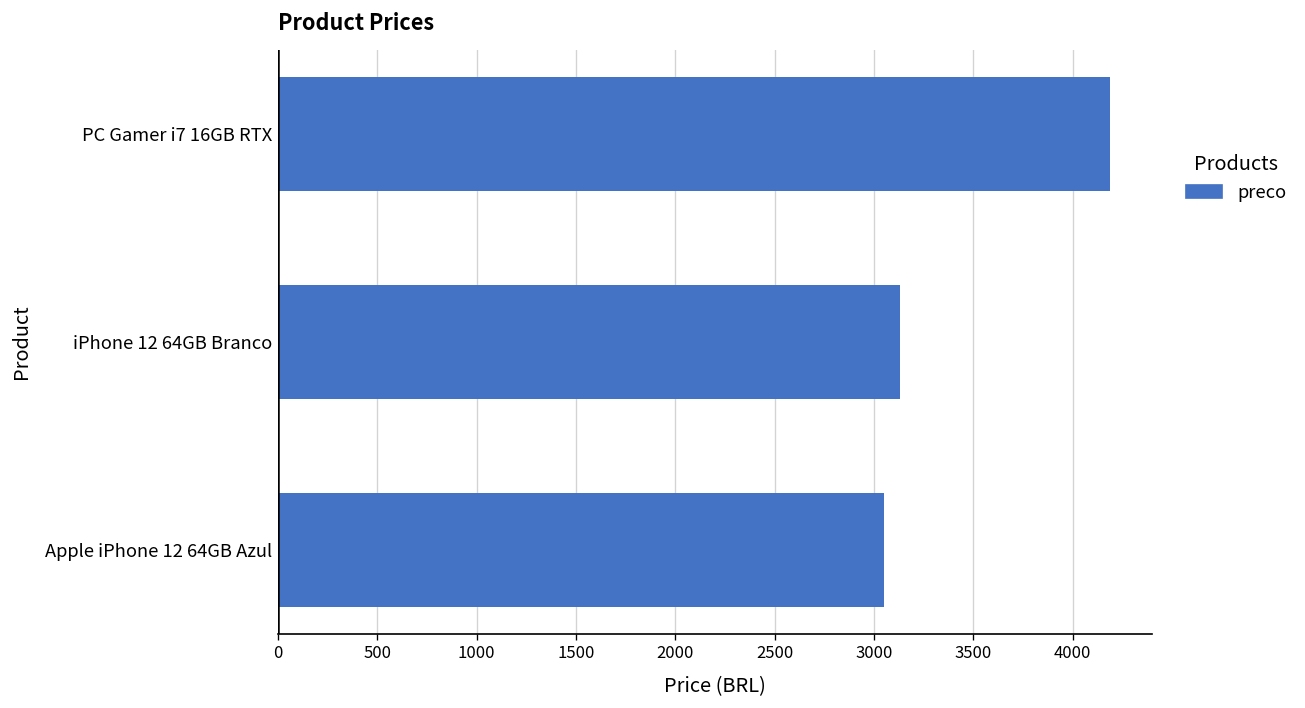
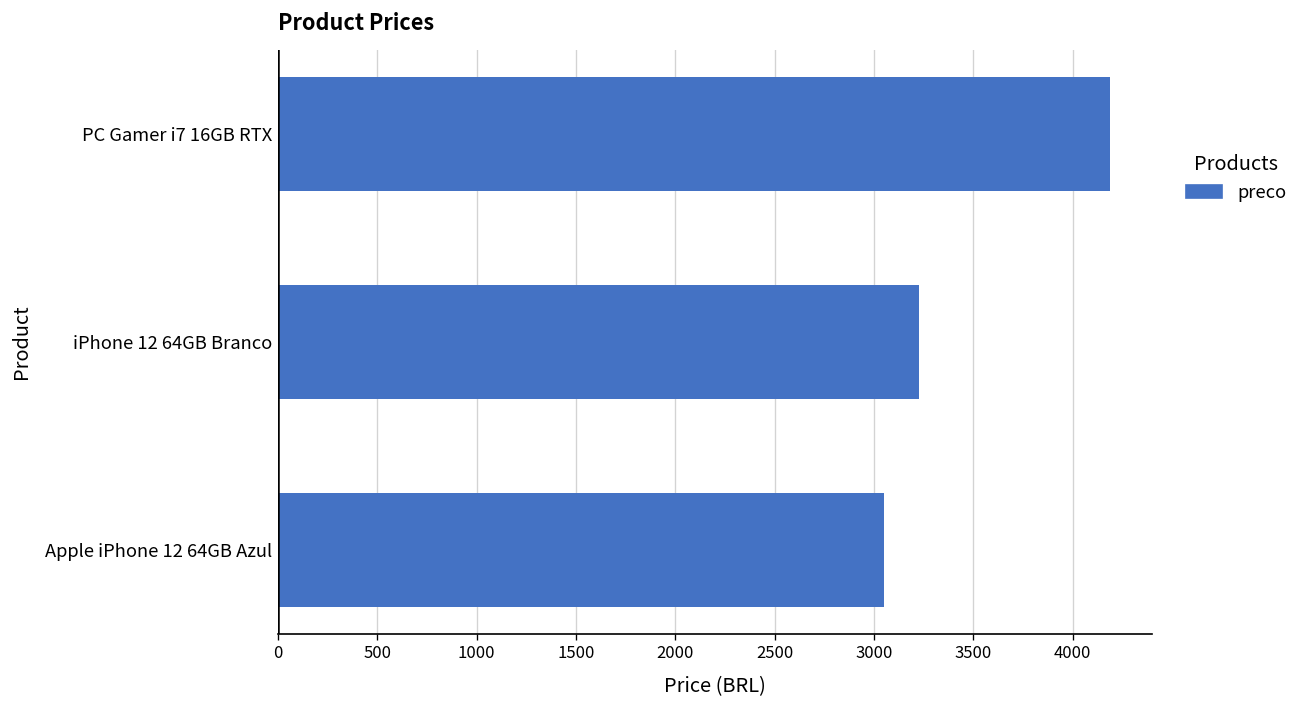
iPhone 12 64GB Branco: 3130 -> 3230
